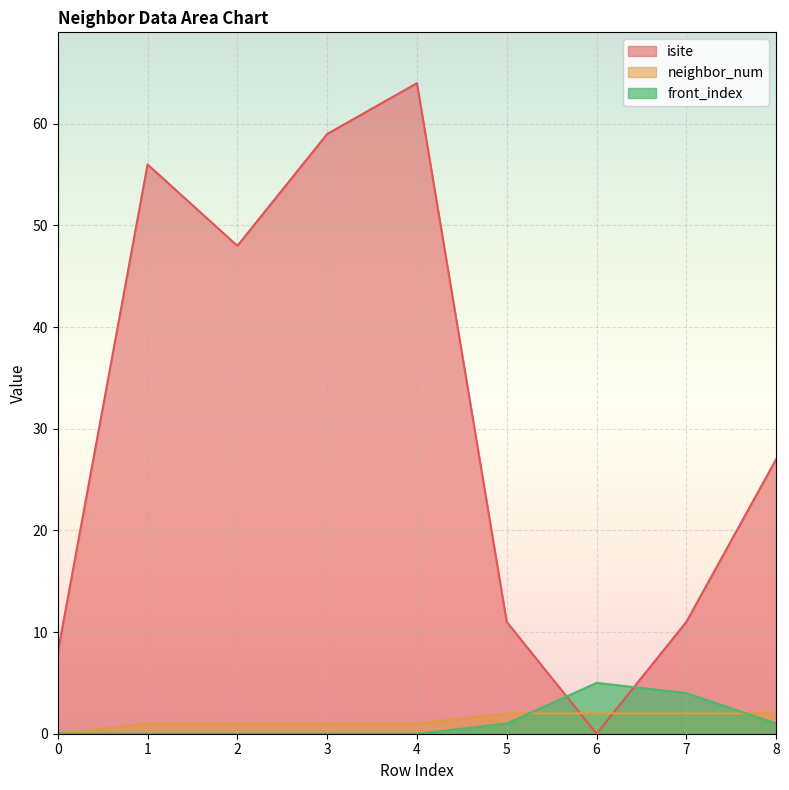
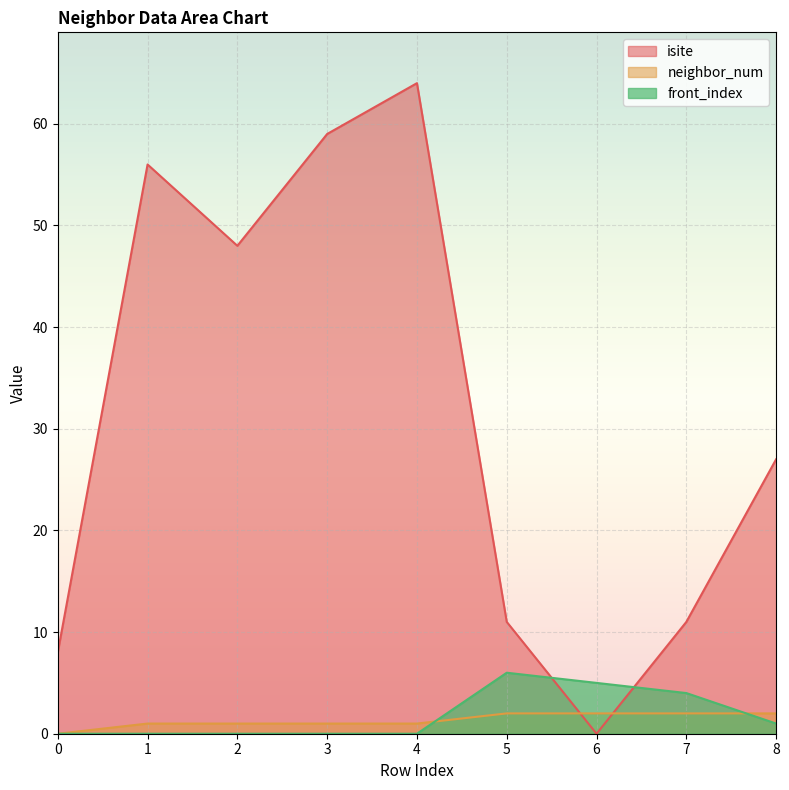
front_index, 5: 1 -> 6
